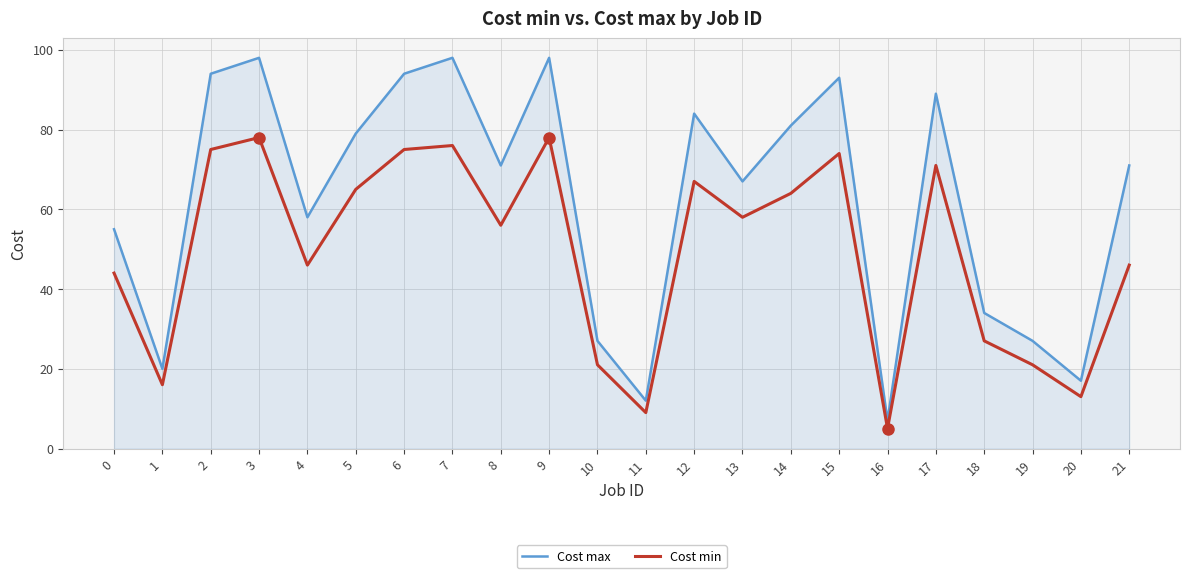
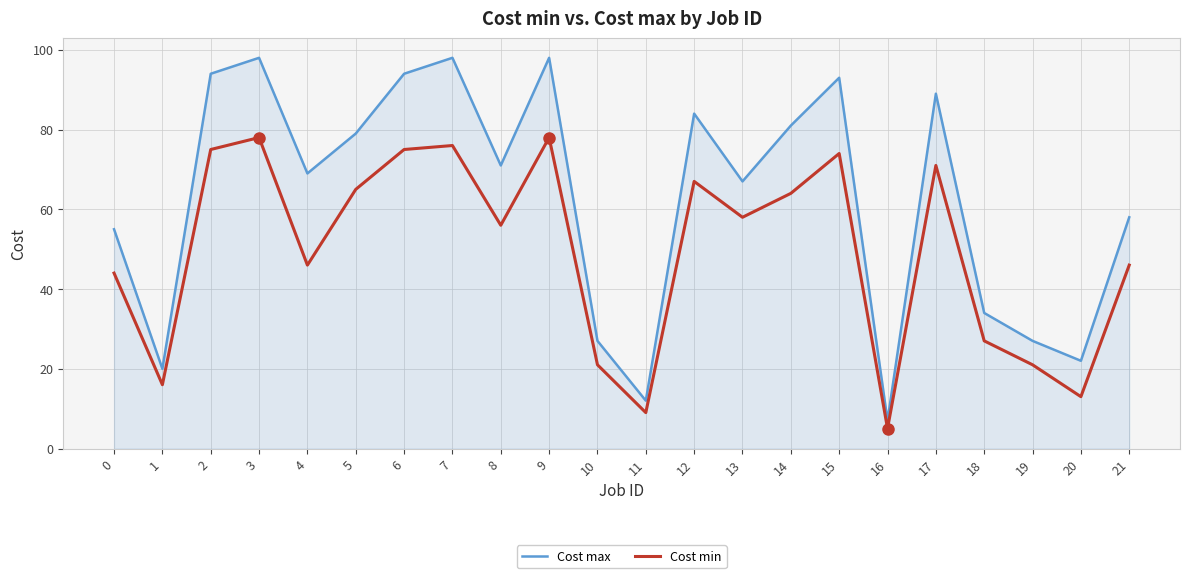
Cost max, 4: 58 -> 69
Cost max, 20: 17 -> 22
Cost max, 21: 71 -> 58
